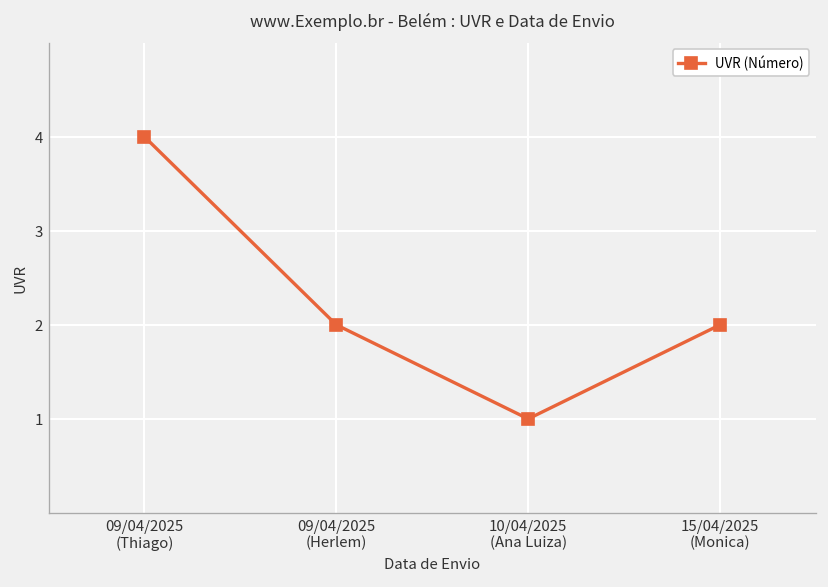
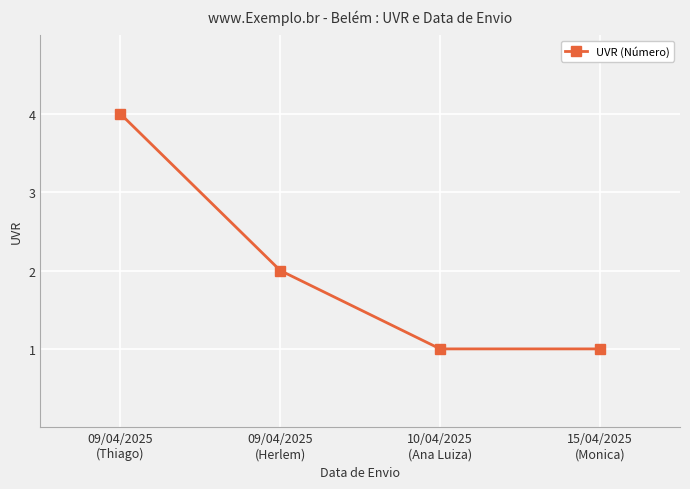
15/04/2025 (Monica): 2 -> 1
